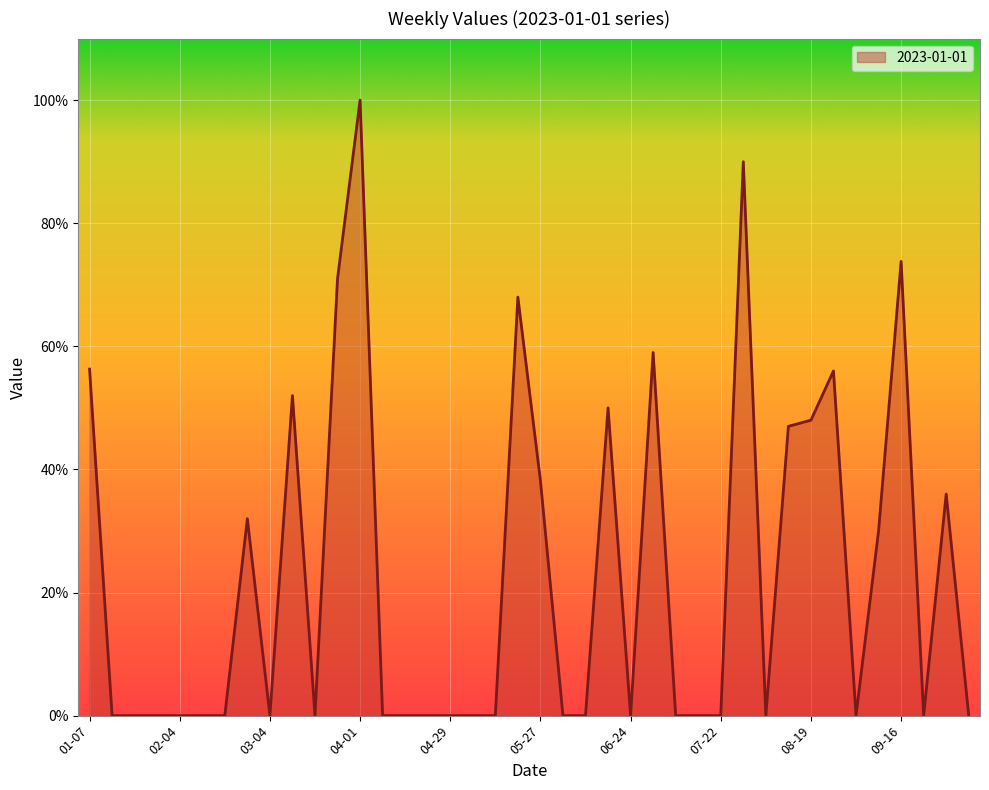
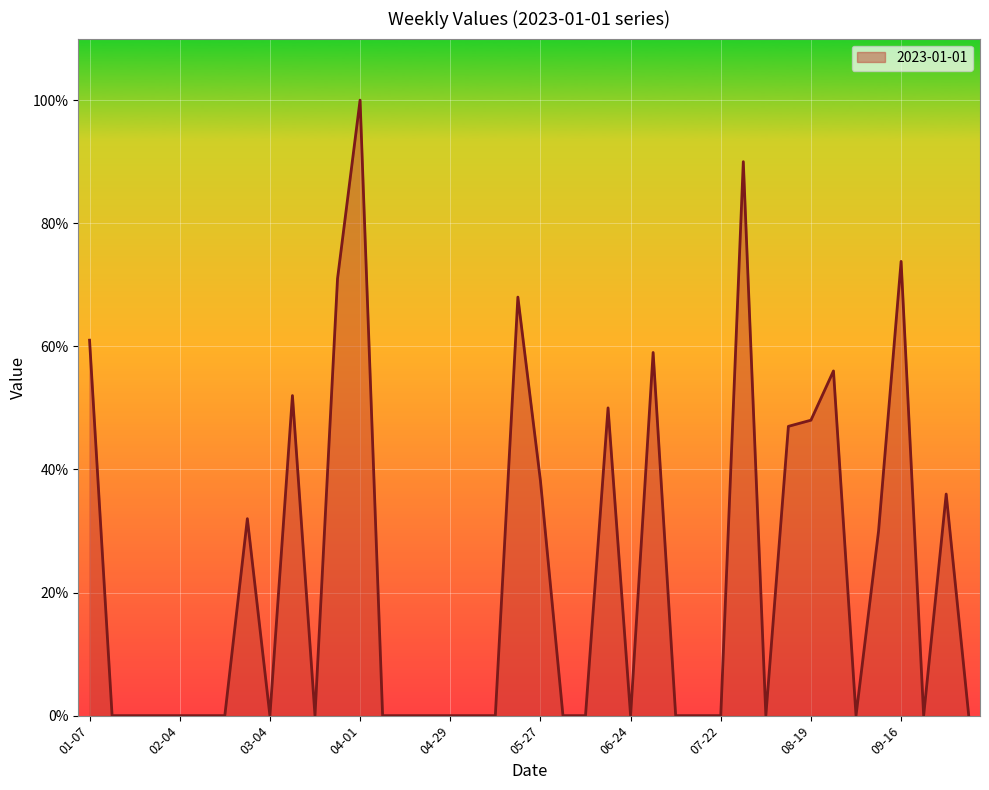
01-07: 56% -> 61%
